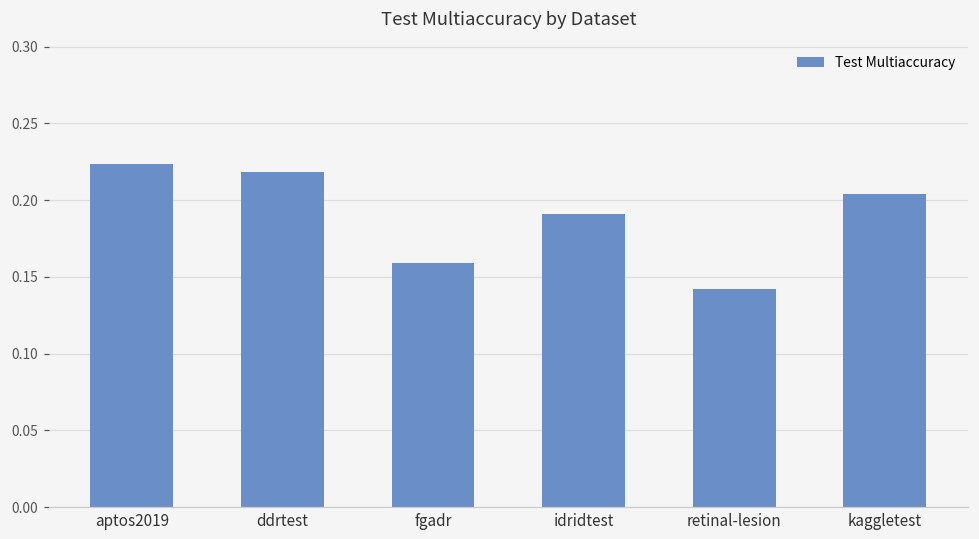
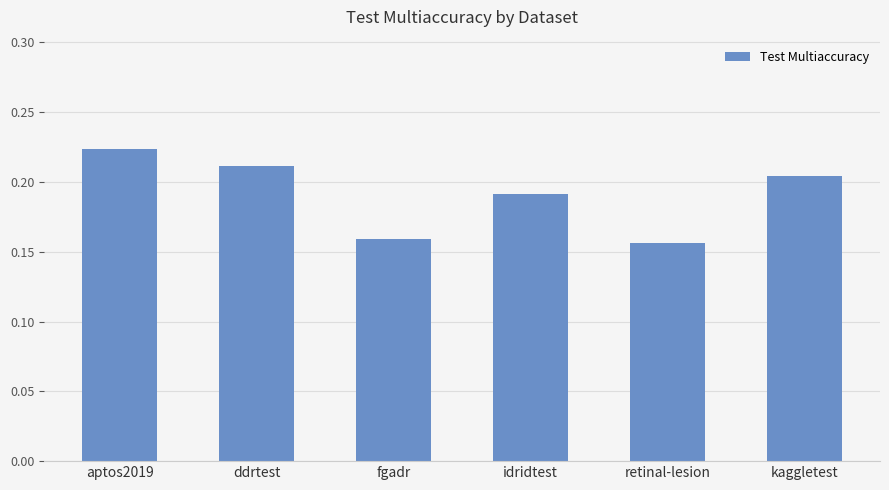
ddrtest: 0.218 -> 0.211
retinal-lesion: 0.142 -> 0.156
